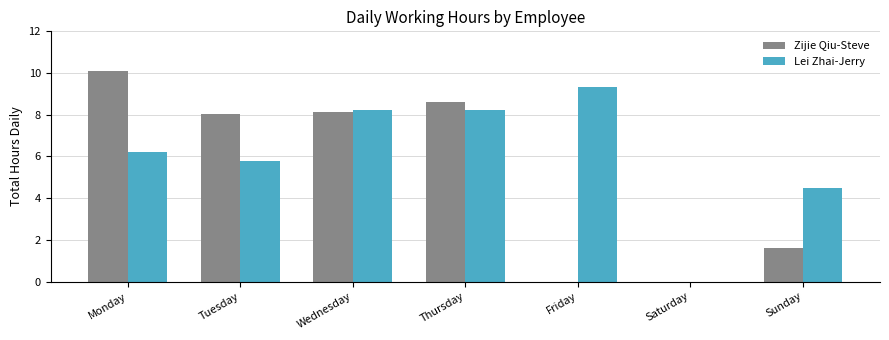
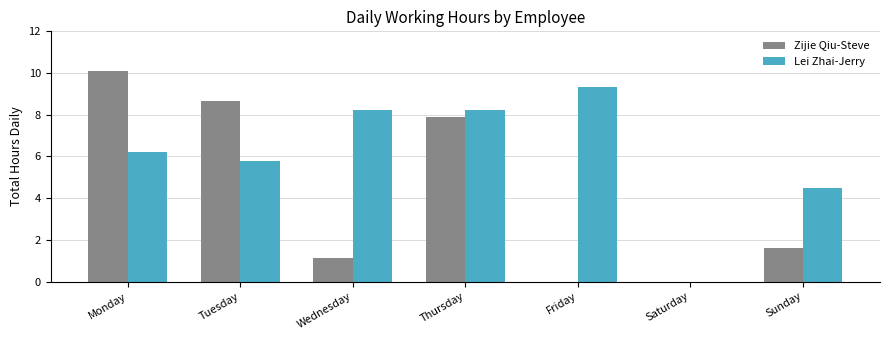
Zijie Qiu-Steve, Tuesday: 8.0 -> 8.7
Zijie Qiu-Steve, Wednesday: 8.1 -> 1.1
Zijie Qiu-Steve, Thursday: 8.6 -> 7.9
